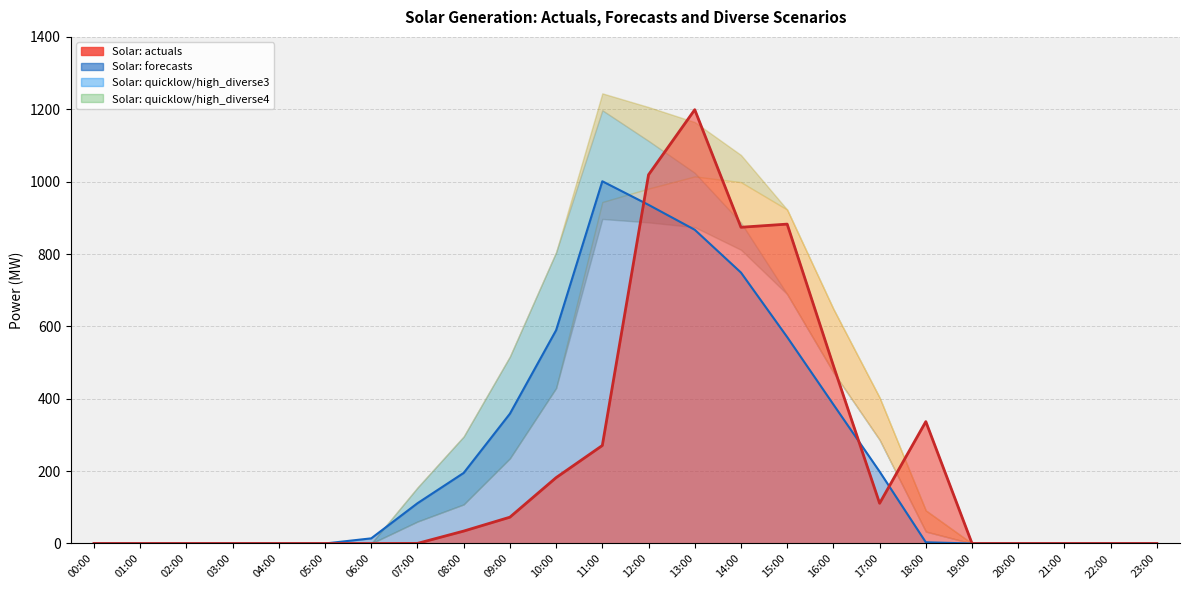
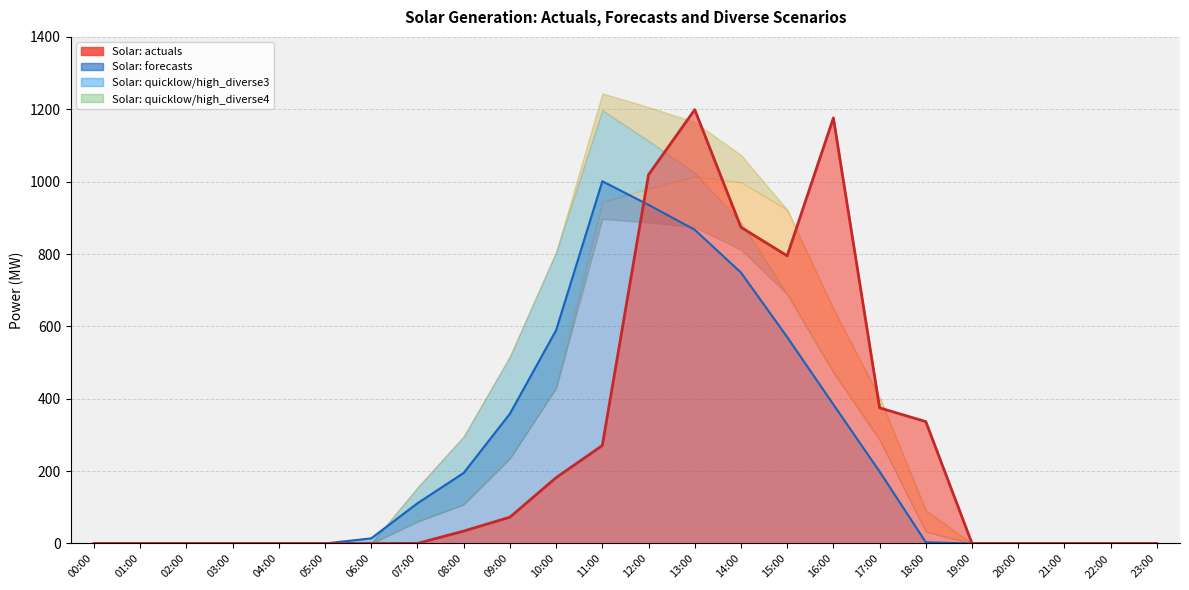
Solar: actuals, 15:00: 880 -> 800
Solar: actuals, 16:00: 490 -> 1180
Solar: actuals, 17:00: 110 -> 370
